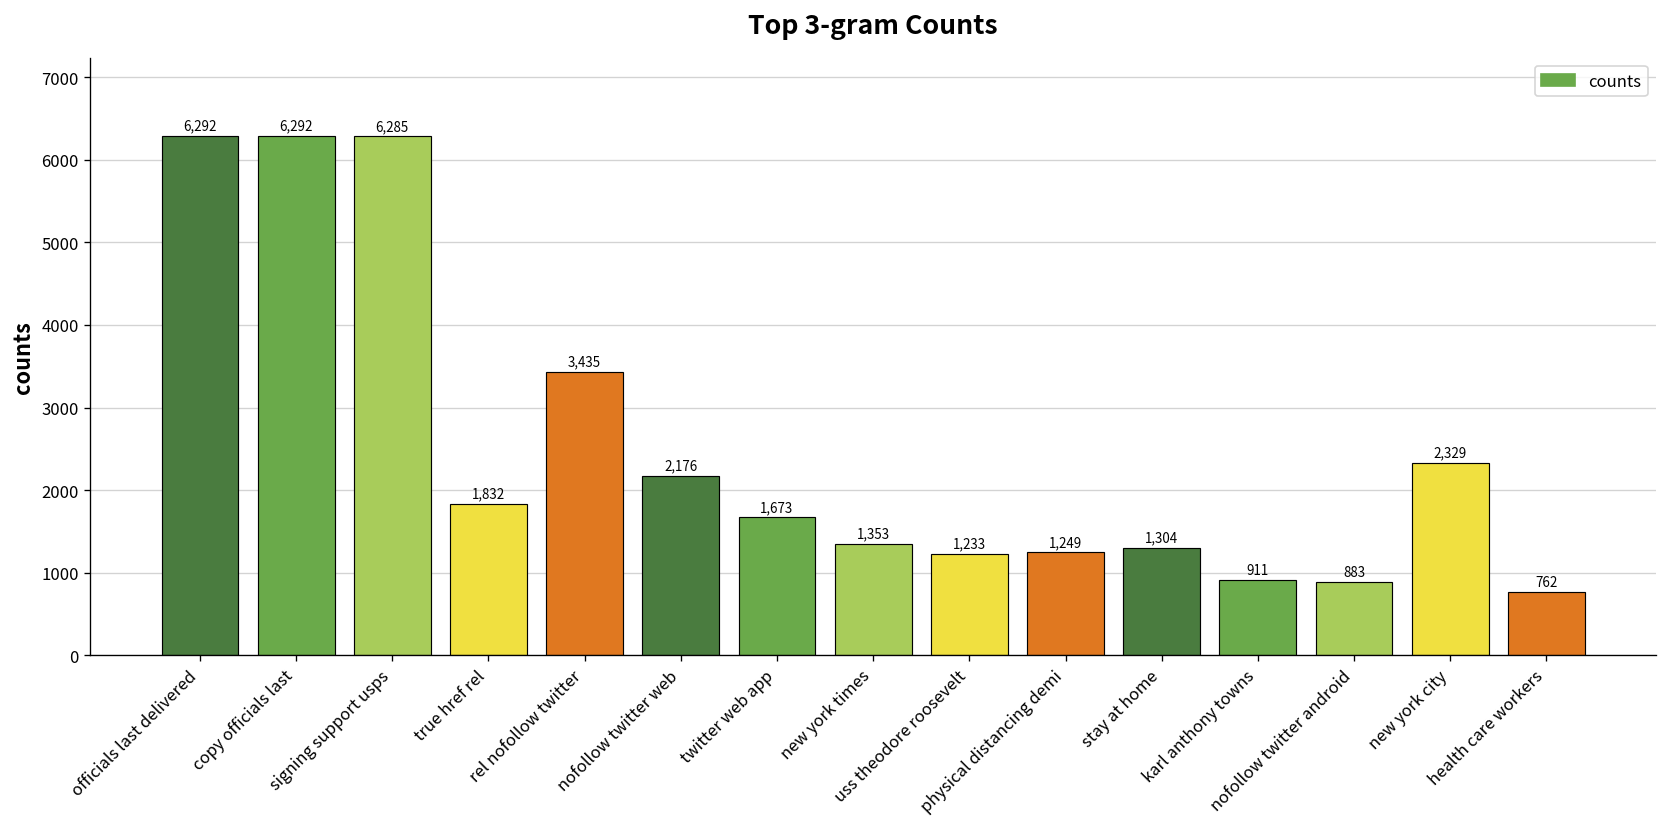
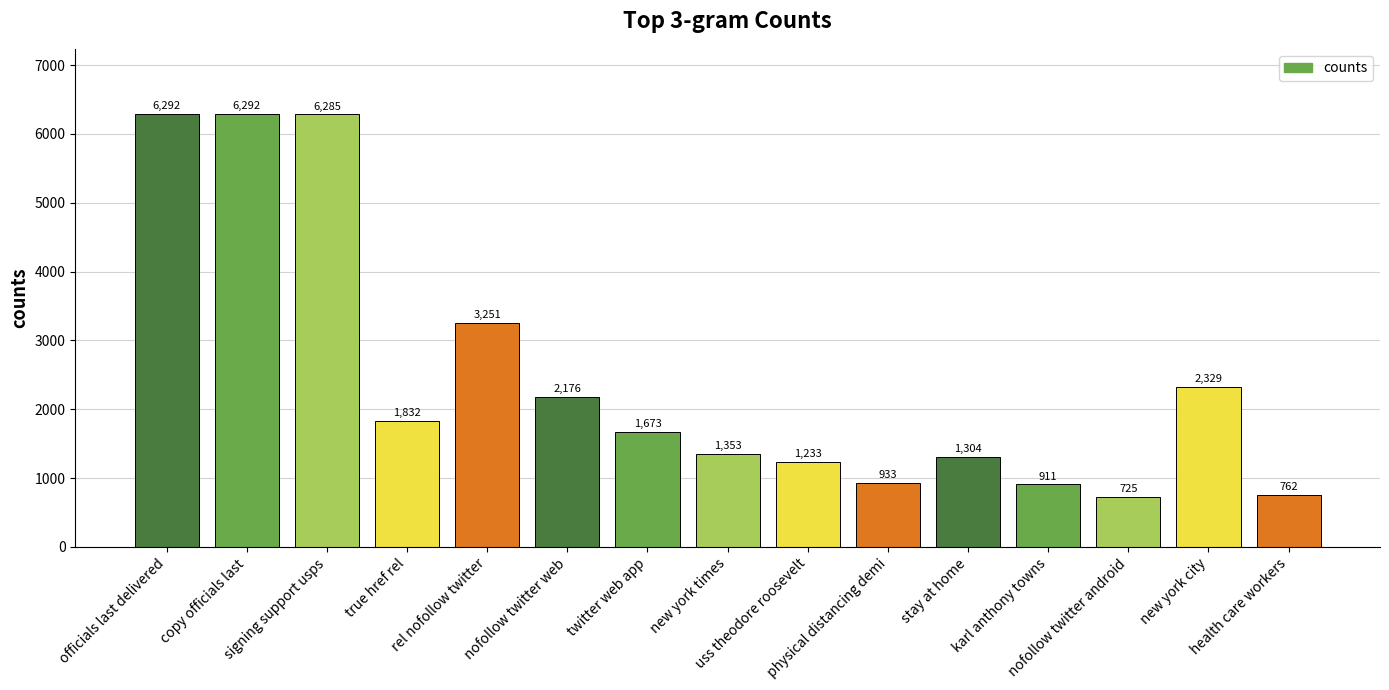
rel nofollow twitter: 3,435 -> 3,251
physical distancing demi: 1,249 -> 933
nofollow twitter android: 883 -> 725
